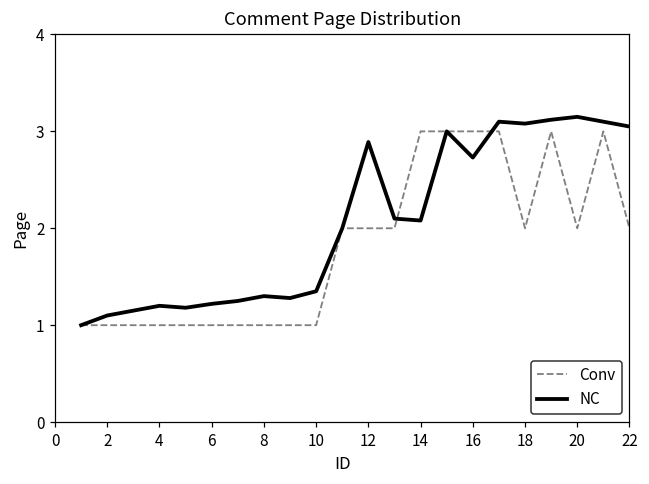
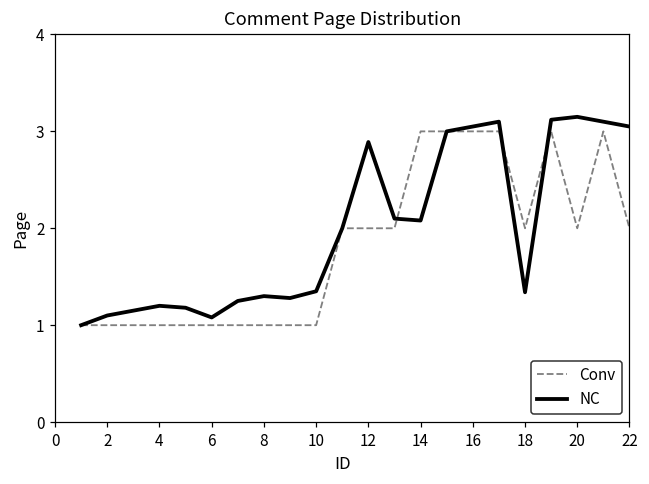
NC, 6: 1.2 -> 1.1
NC, 16: 2.7 -> 3.1
NC, 18: 3.1 -> 1.3
